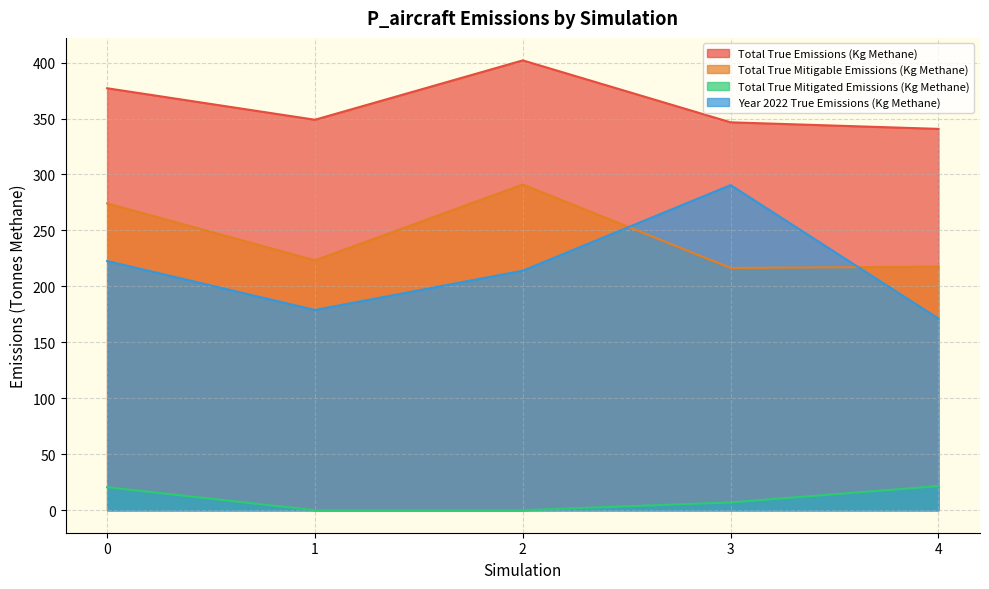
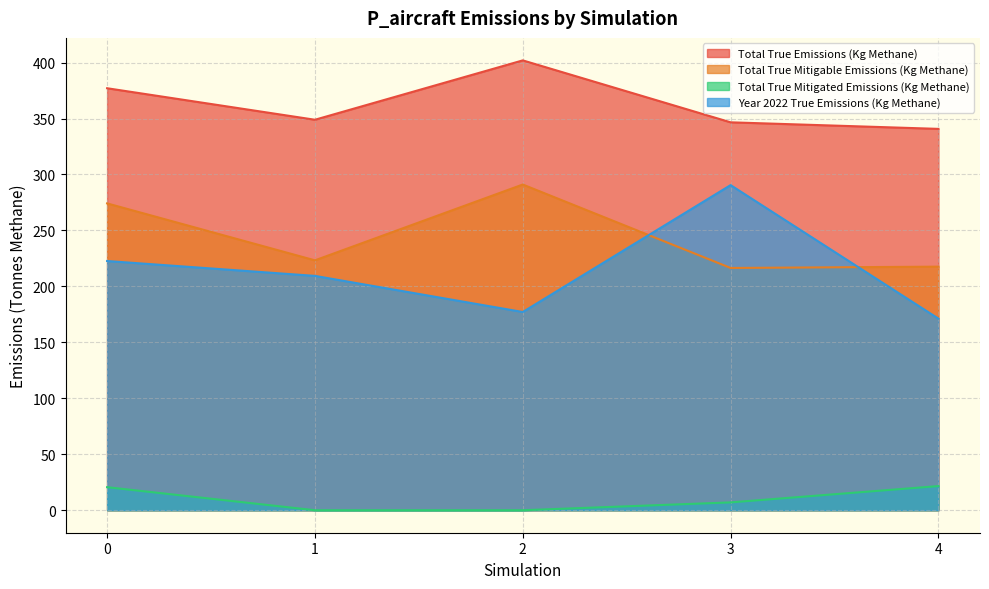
Year 2022 True Emissions (Kg Methane), 1: 179 -> 209
Year 2022 True Emissions (Kg Methane), 2: 214 -> 177
